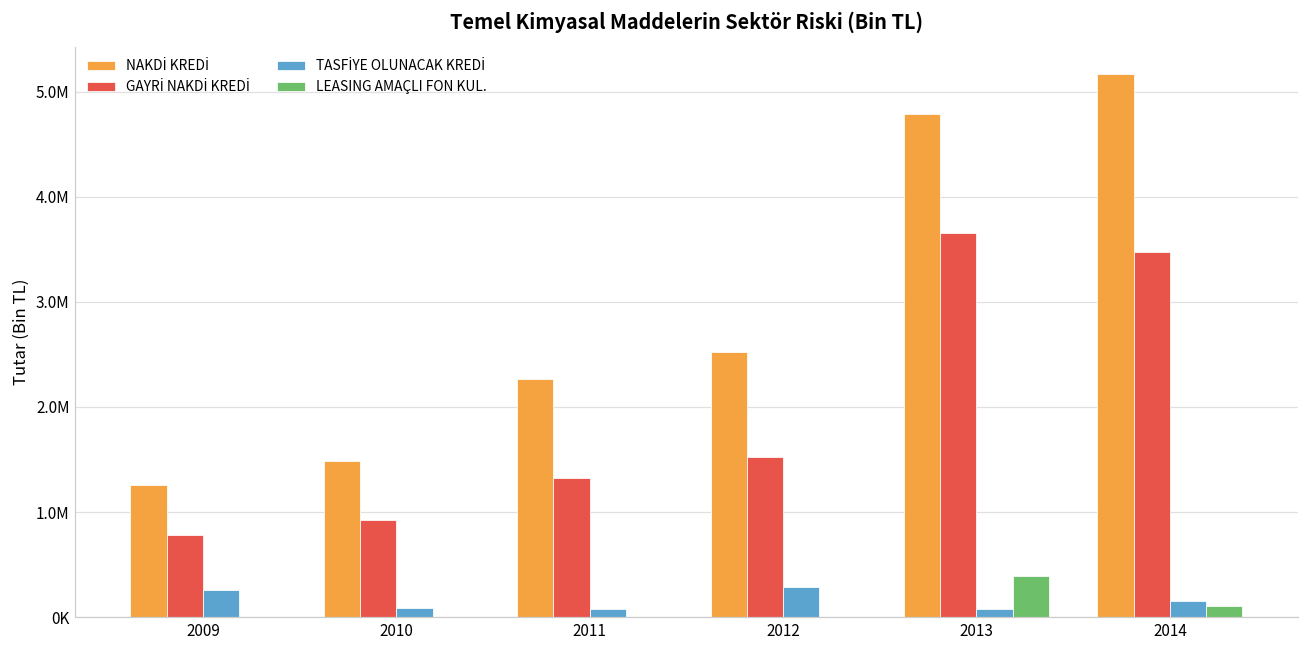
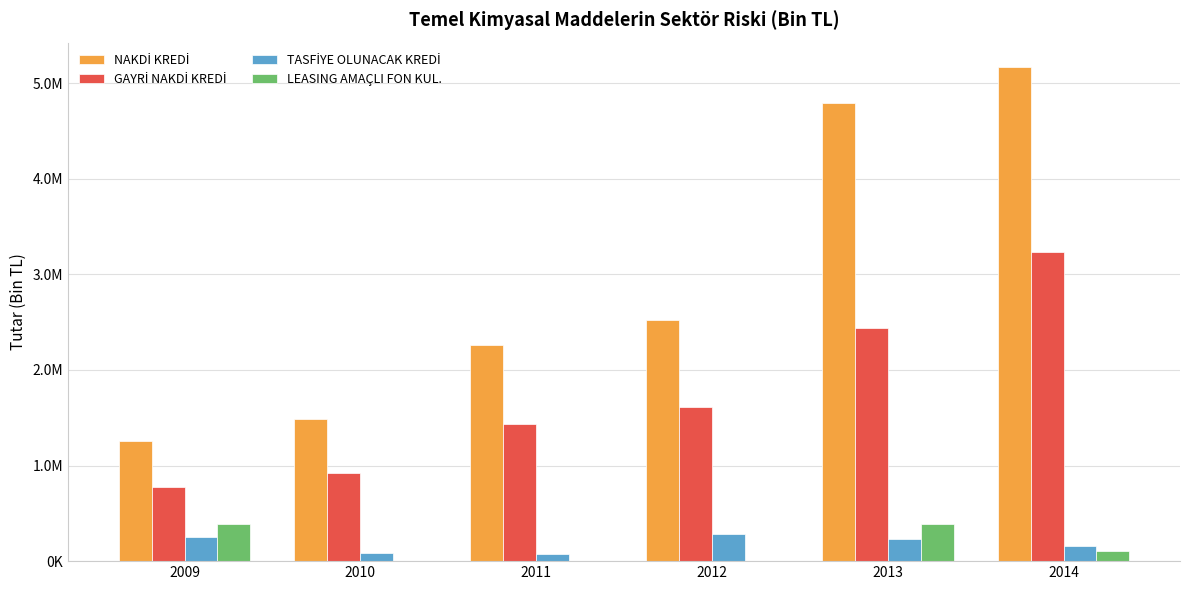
LEASING AMAÇLI FON KUL., 2009: 0 -> 400000
GAYRİ NAKDİ KREDİ, 2011: 1300000 -> 1400000
GAYRİ NAKDİ KREDİ, 2012: 1500000 -> 1600000
GAYRİ NAKDİ KREDİ, 2013: 3700000 -> 2400000
TASFİYE OLUNACAK KREDİ, 2013: 100000 -> 200000
GAYRİ NAKDİ KREDİ, 2014: 3500000 -> 3200000
